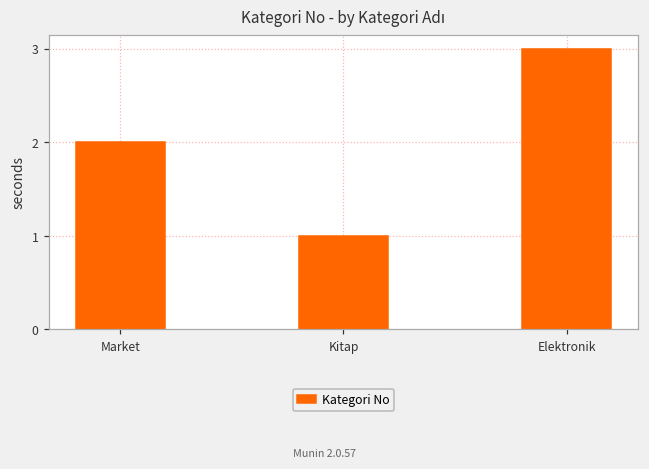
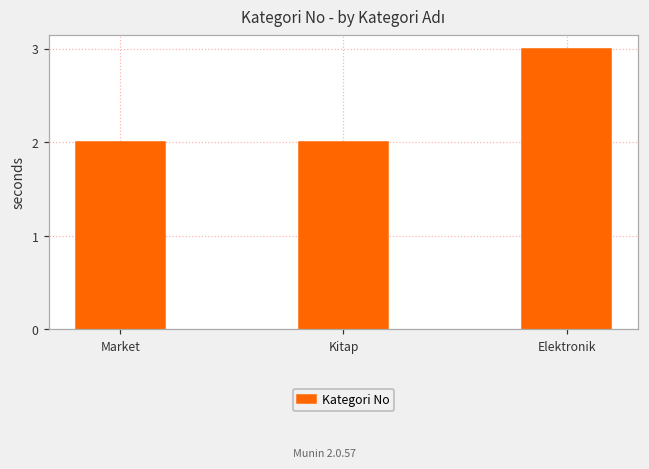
Kitap: 1 -> 2
